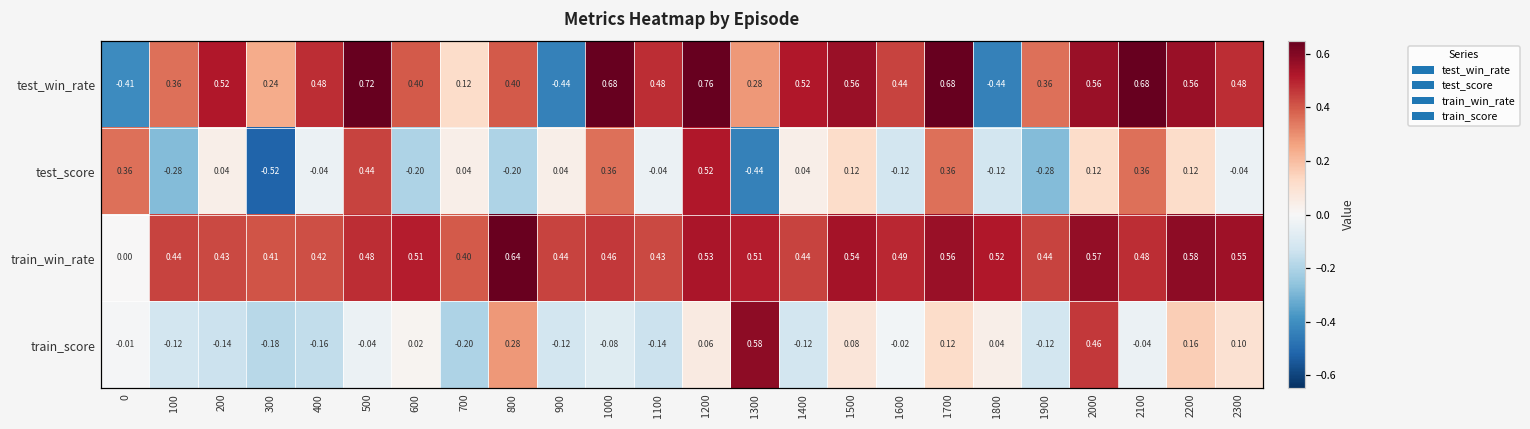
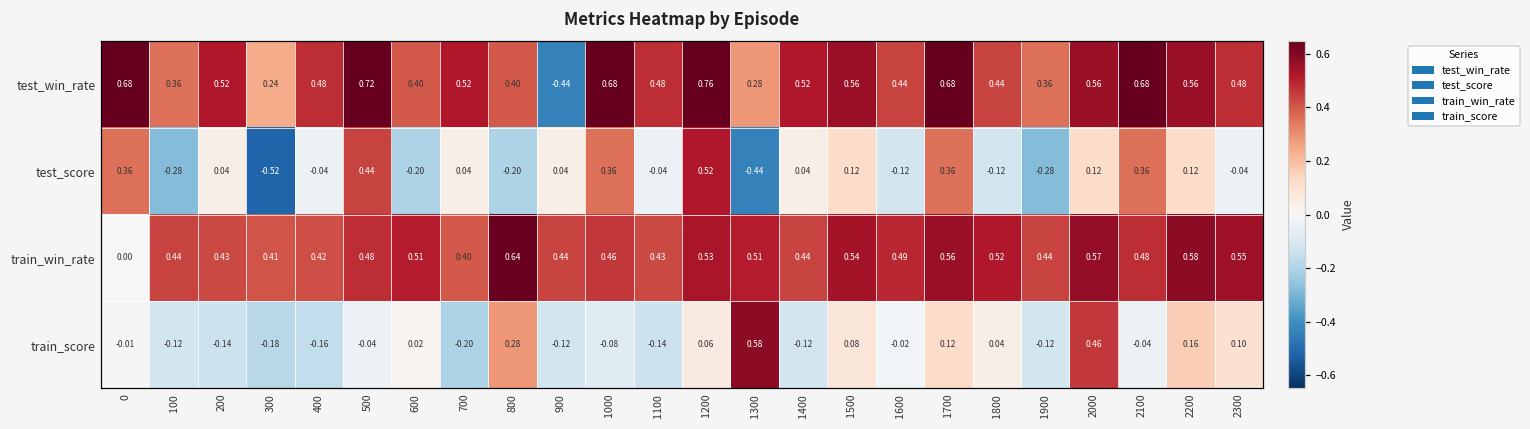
test_win_rate, 0: -0.41 -> 0.68
test_win_rate, 700: 0.12 -> 0.52
test_win_rate, 1800: -0.44 -> 0.44
